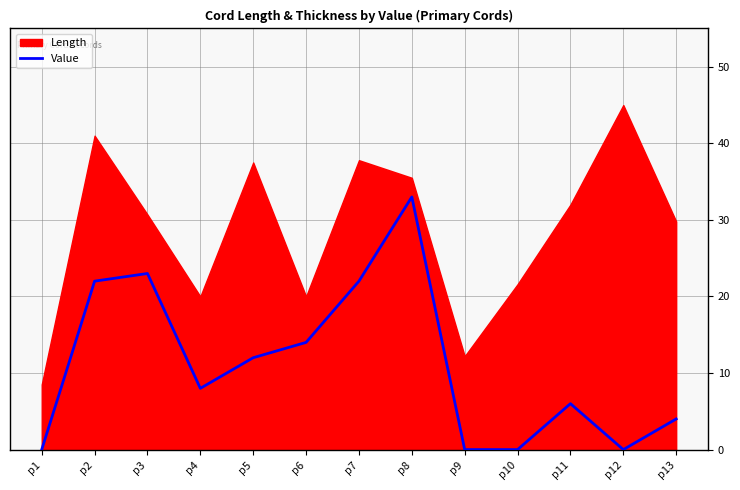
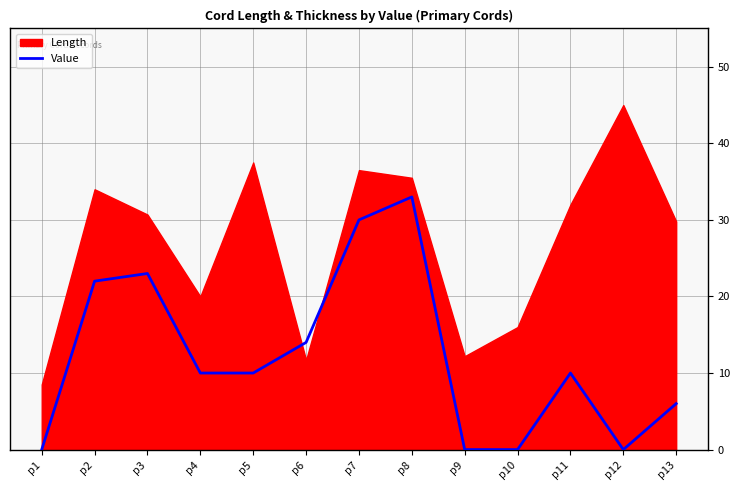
Length, p2: 41 -> 34
Value, p4: 8 -> 10
Value, p5: 12 -> 10
Length, p6: 20 -> 12
Value, p7: 22 -> 30
Length, p7: 38 -> 37
Length, p10: 22 -> 16
Value, p11: 6 -> 10
Value, p13: 4 -> 6
